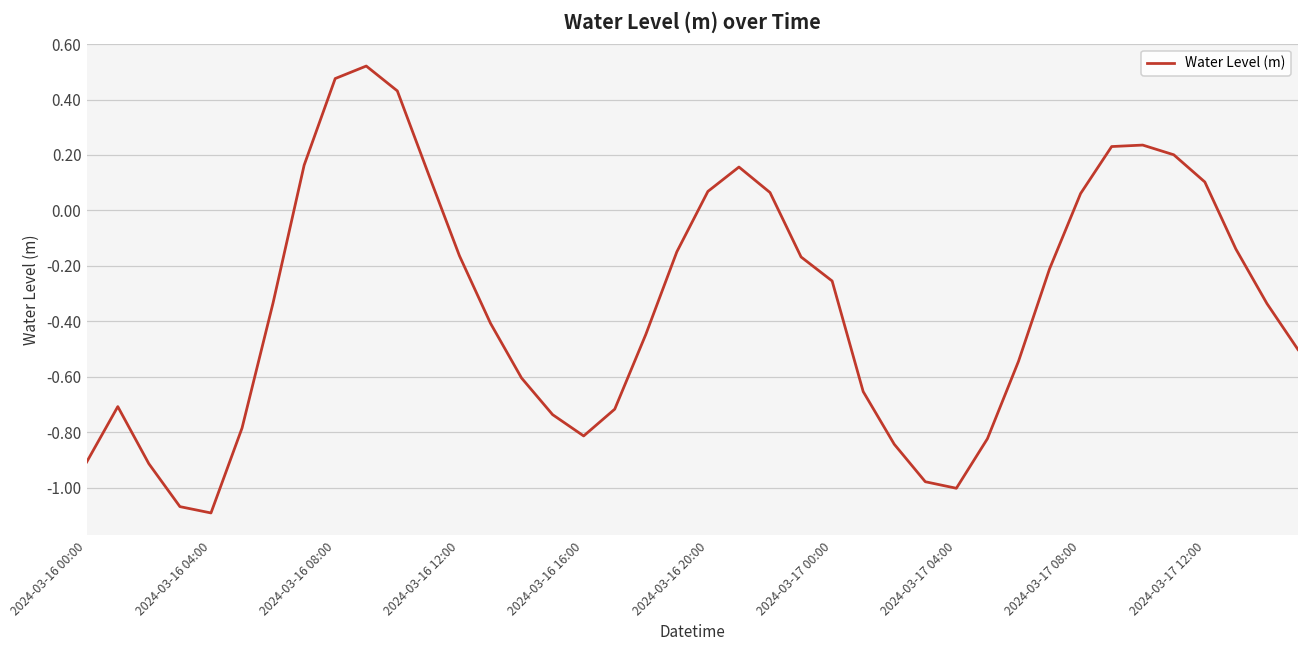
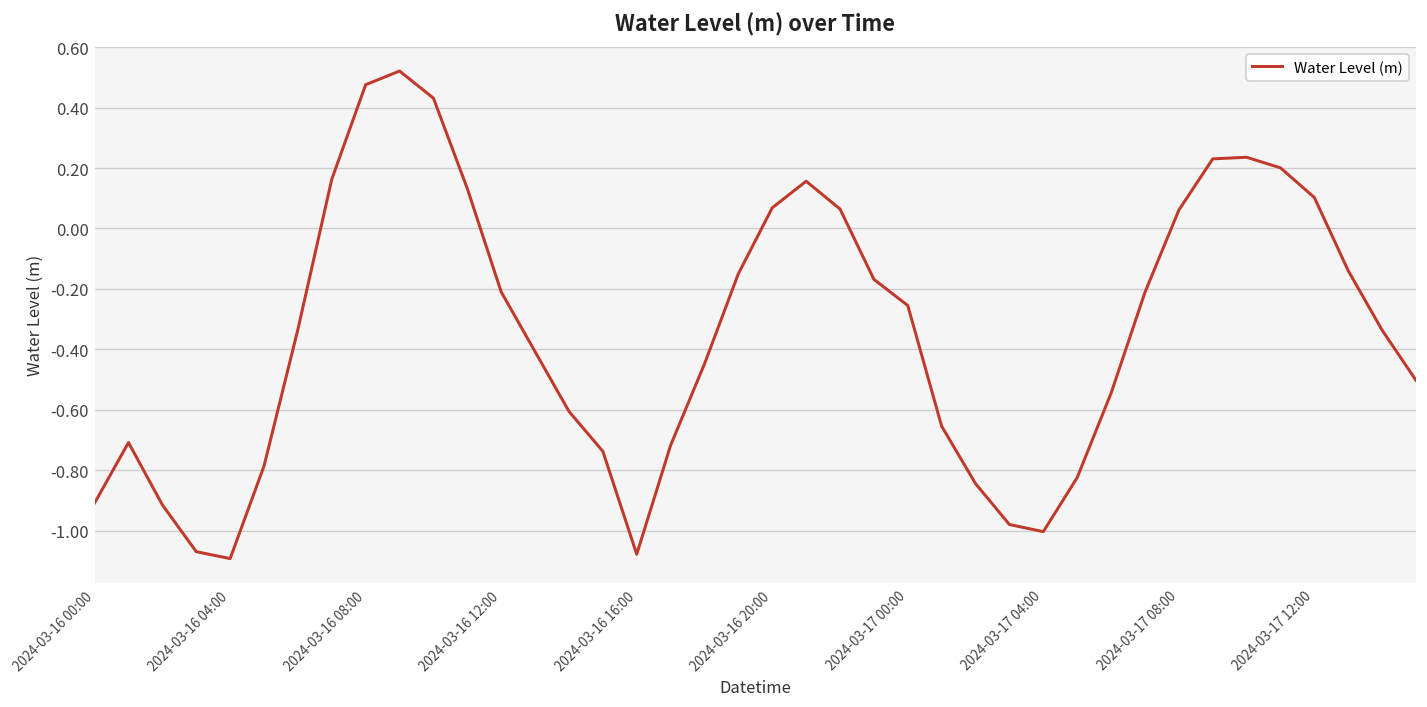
2024-03-16 12:00: -0.16 -> -0.21
2024-03-16 16:00: -0.81 -> -1.08
